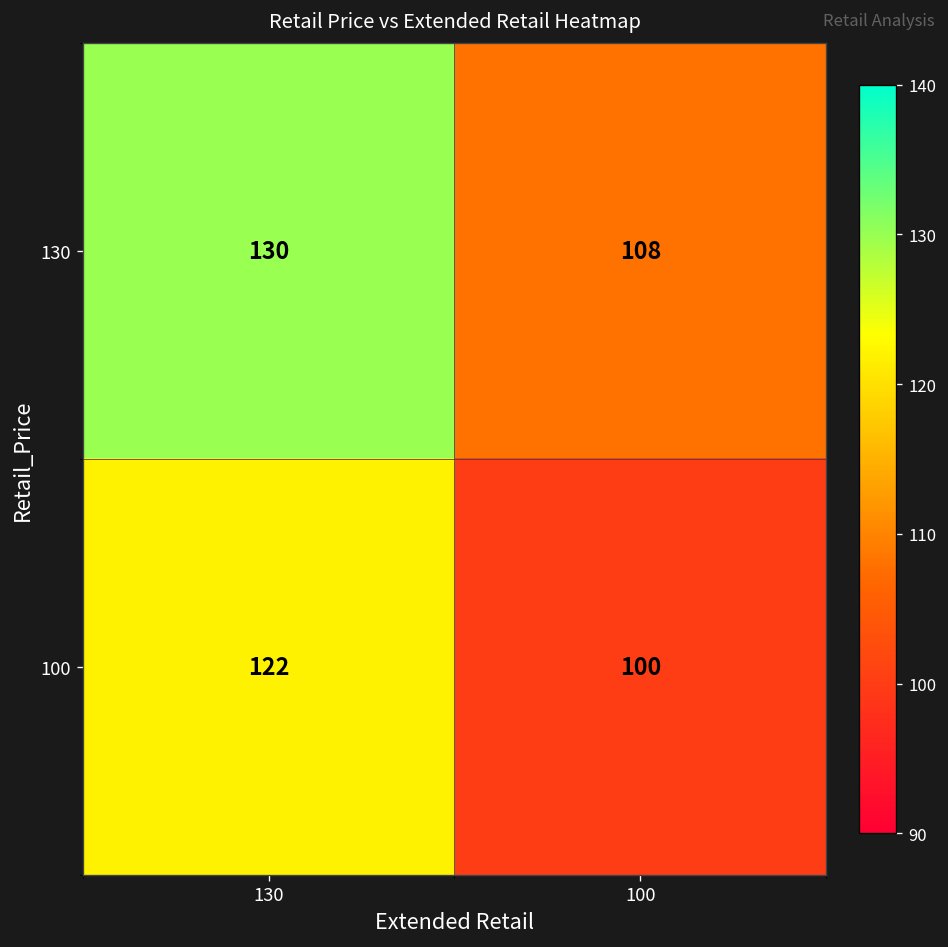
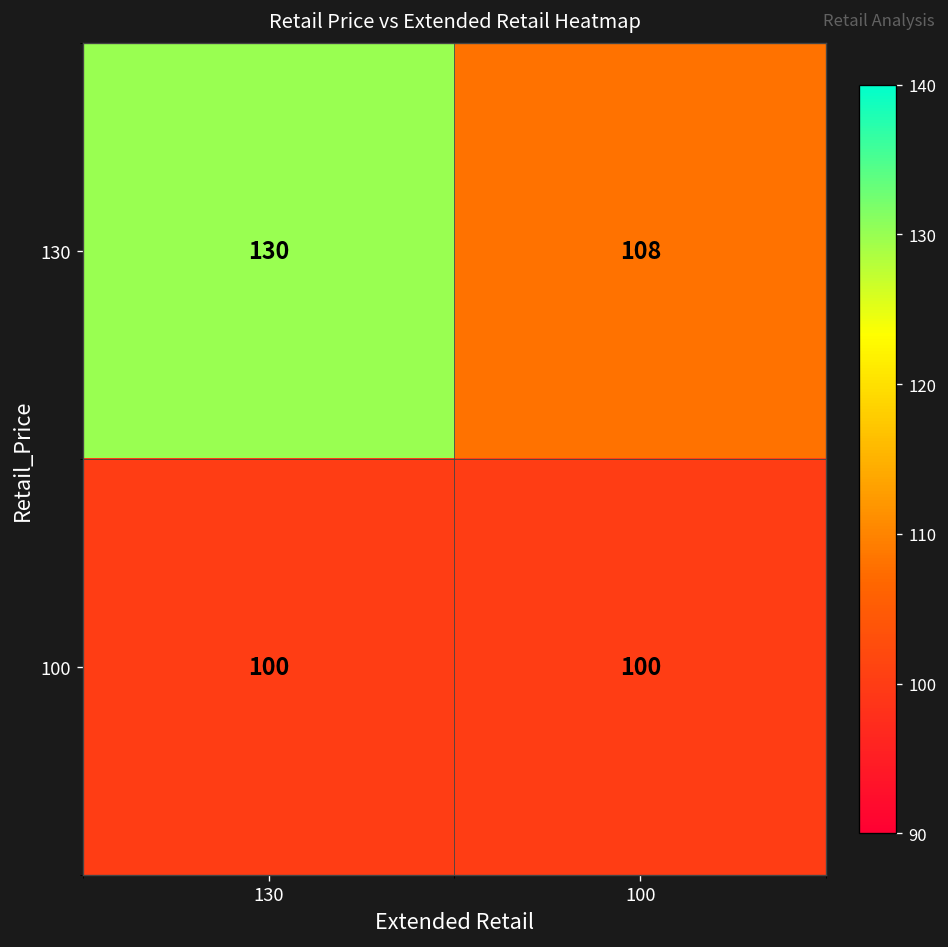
100, 130: 122 -> 100
